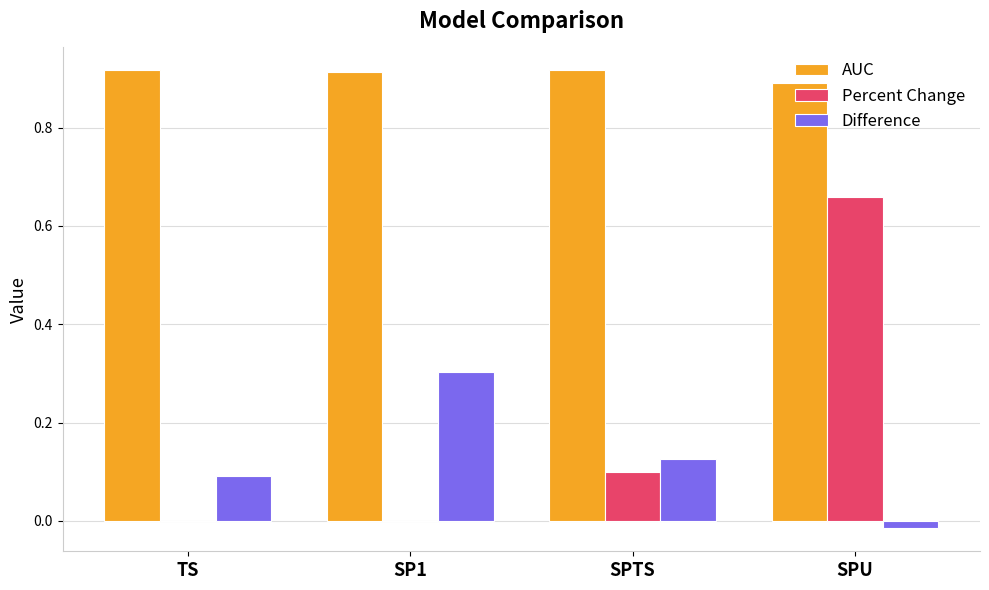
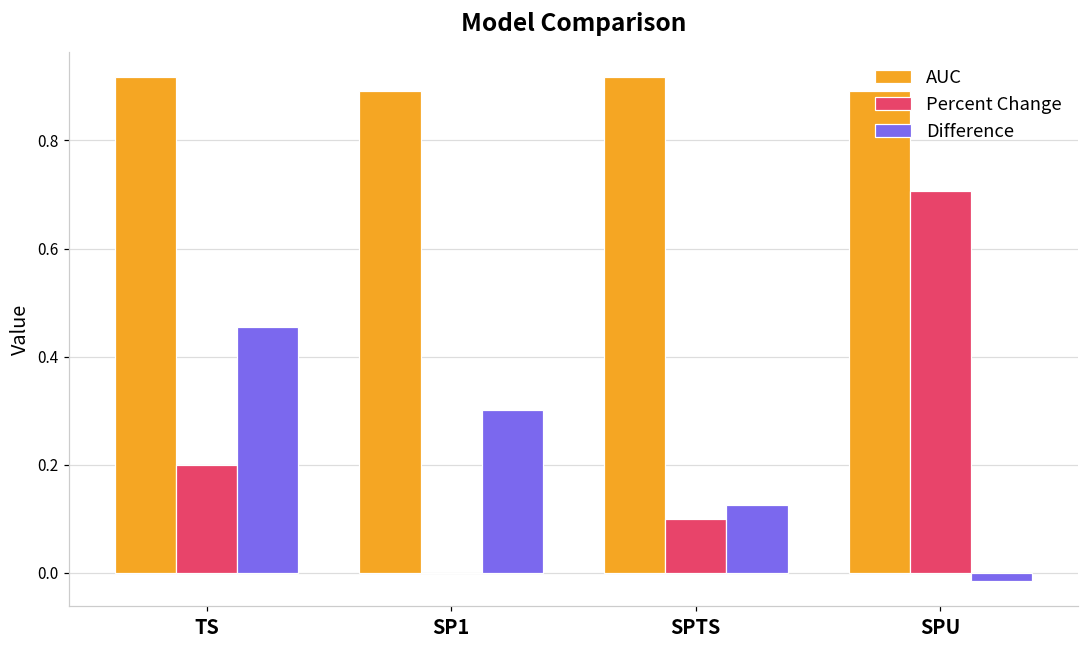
Percent Change, TS: 0.0 -> 0.2
Difference, TS: 0.09 -> 0.46
AUC, SP1: 0.91 -> 0.89
Percent Change, SPU: 0.66 -> 0.71
